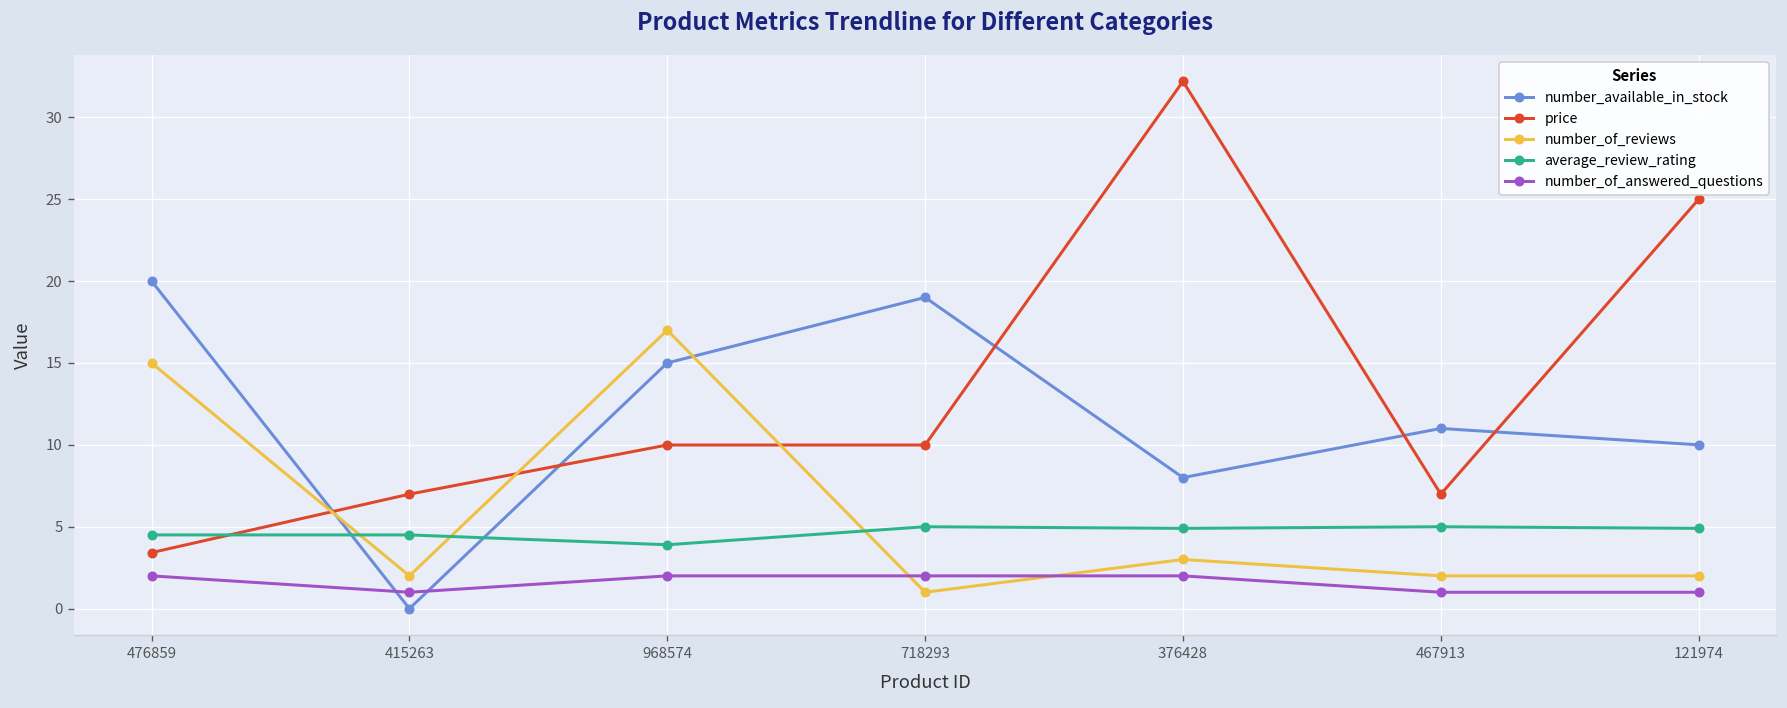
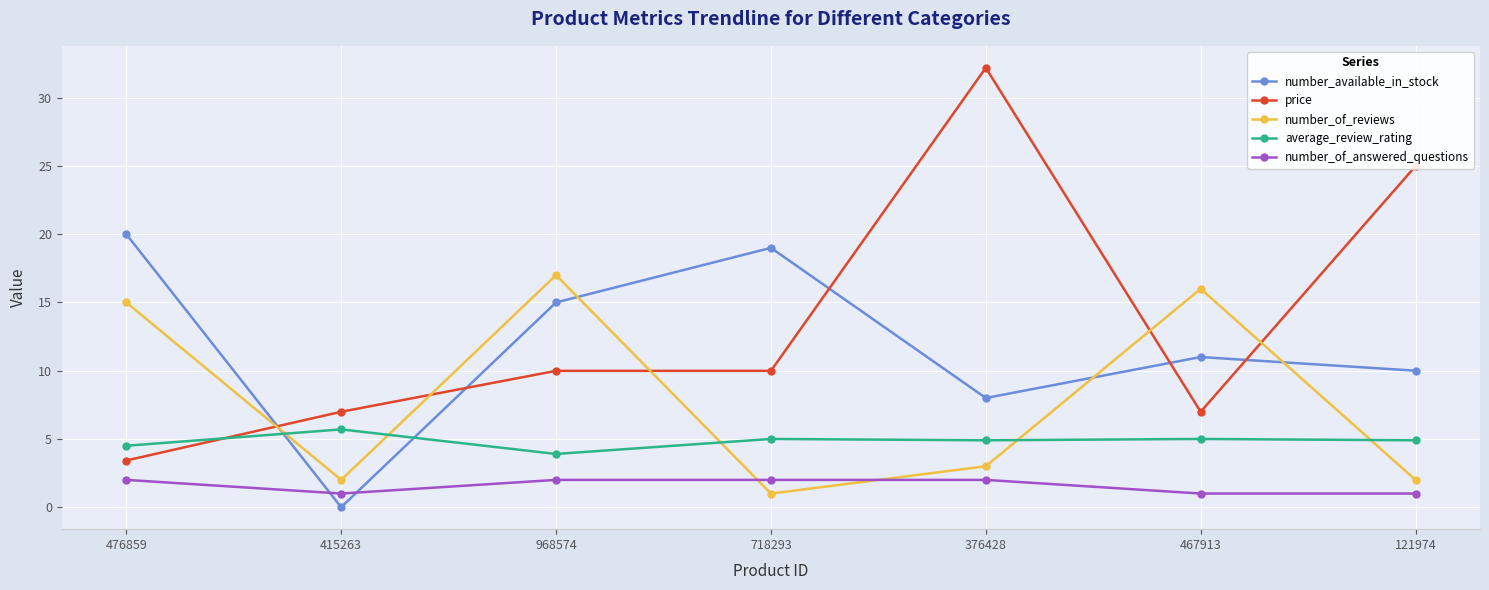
average_review_rating, 415263: 4.5 -> 5.7
number_of_reviews, 467913: 2 -> 16
